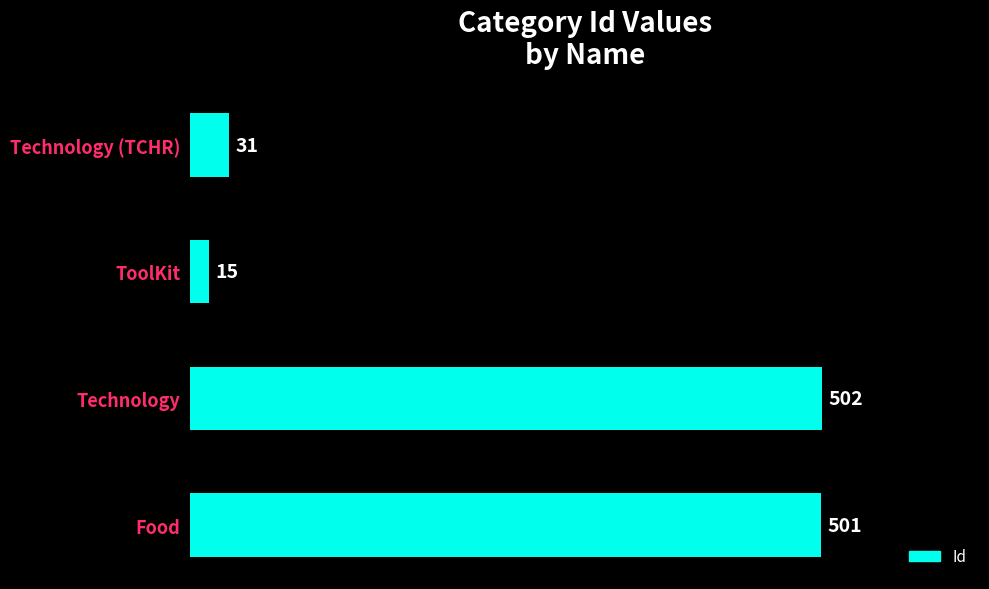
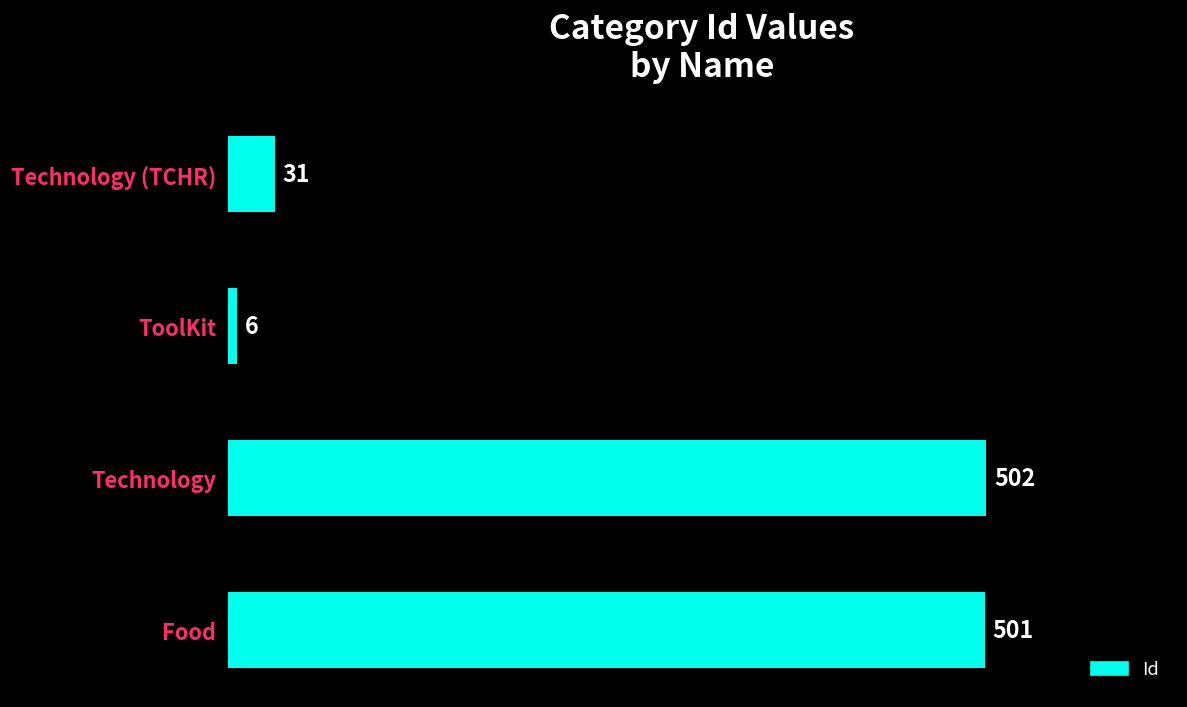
ToolKit: 15 -> 6
